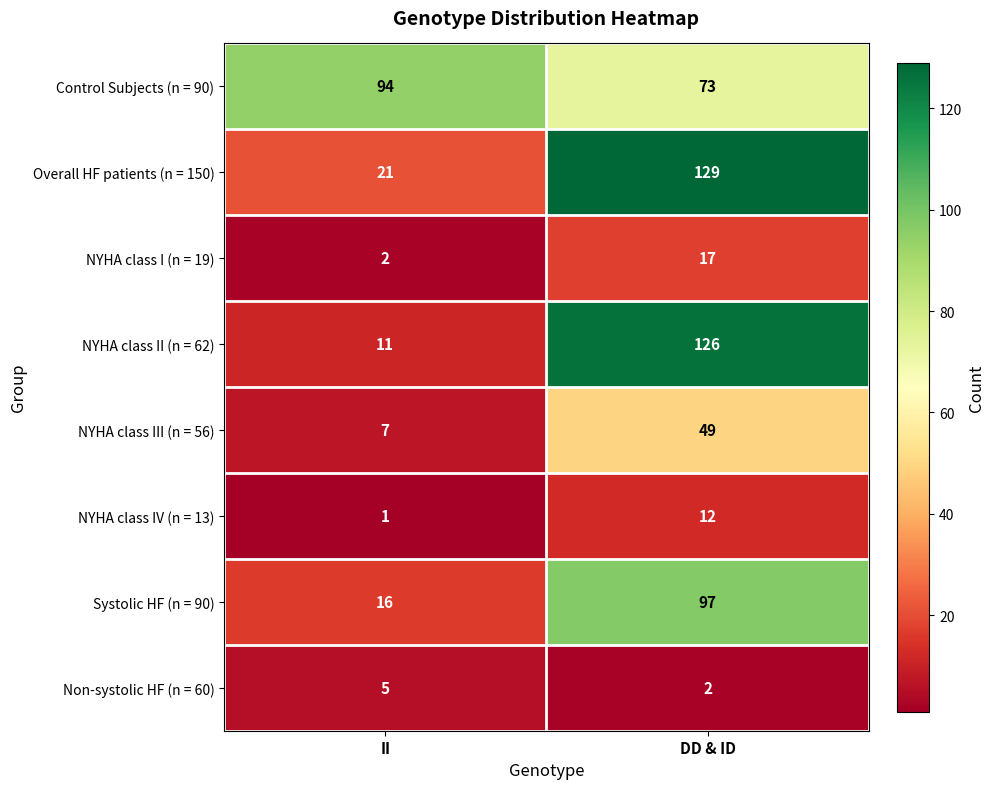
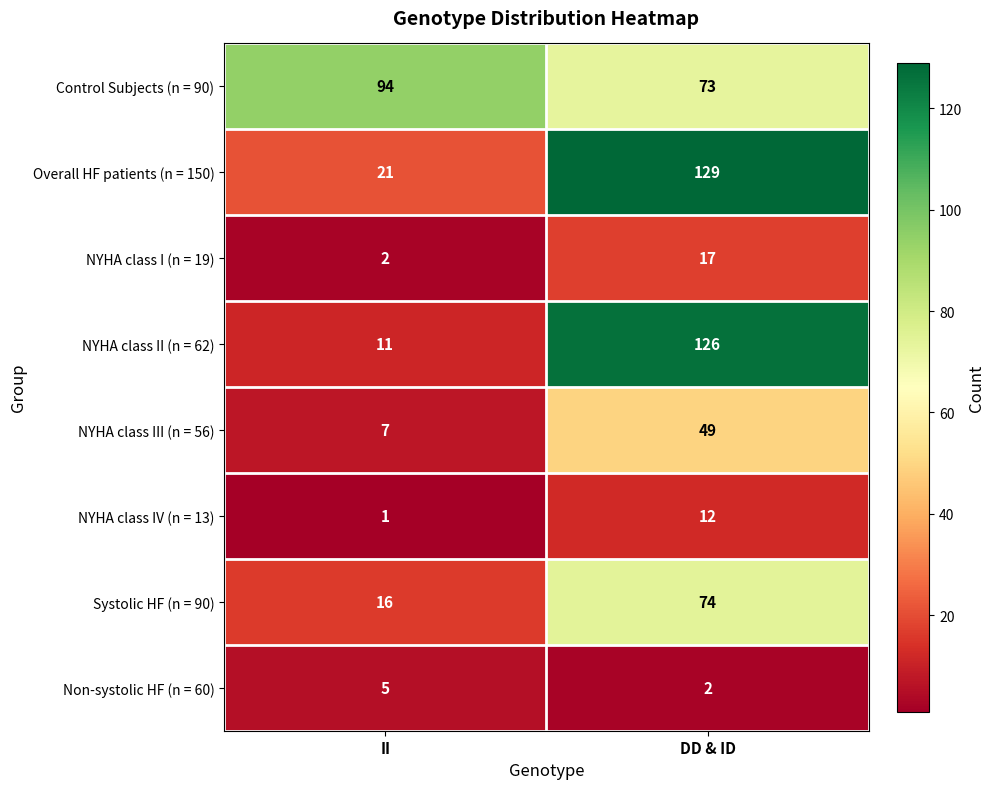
Systolic HF (n = 90), DD & ID: 97 -> 74
